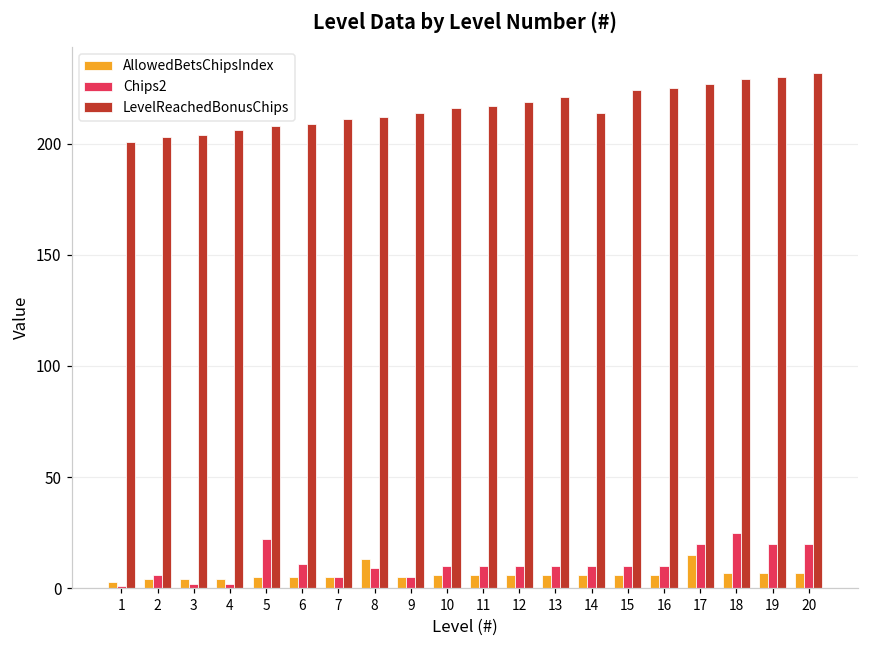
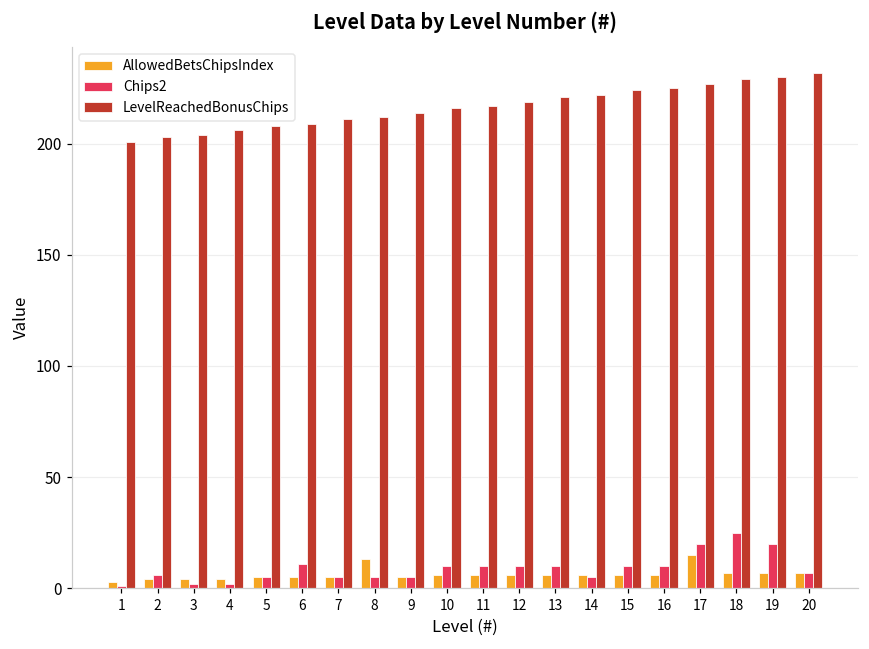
Chips2, 5: 22 -> 5
Chips2, 8: 9 -> 5
Chips2, 14: 10 -> 5
LevelReachedBonusChips, 14: 214 -> 222
Chips2, 20: 20 -> 7
